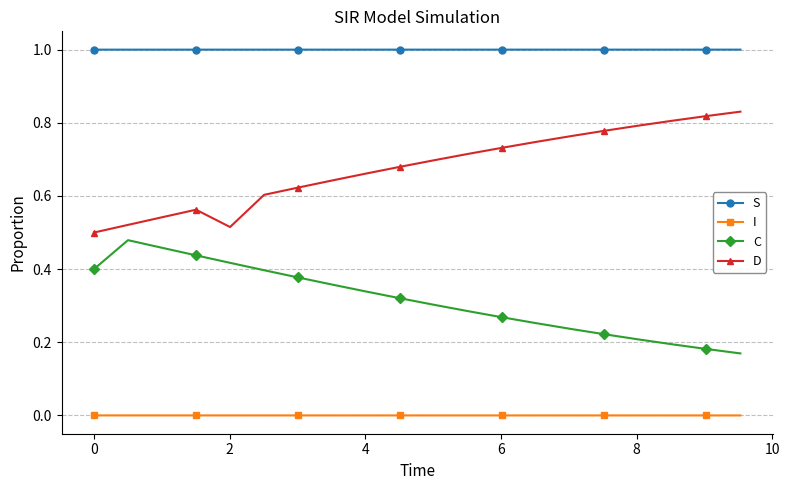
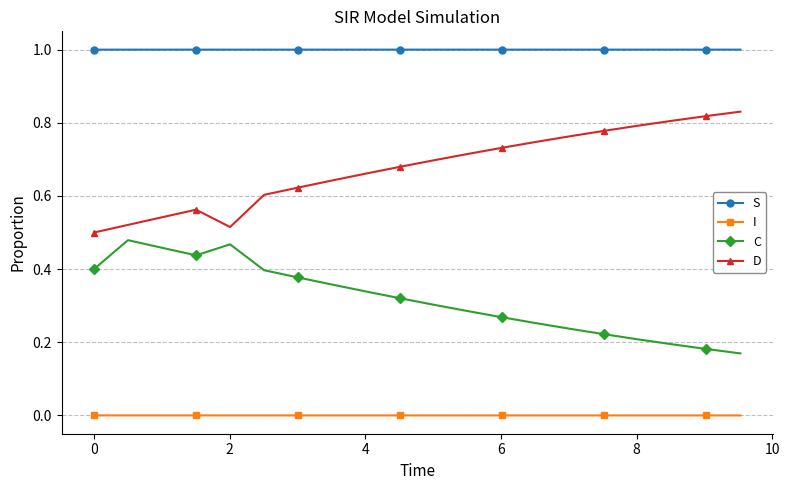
C, 2: 0.42 -> 0.47
